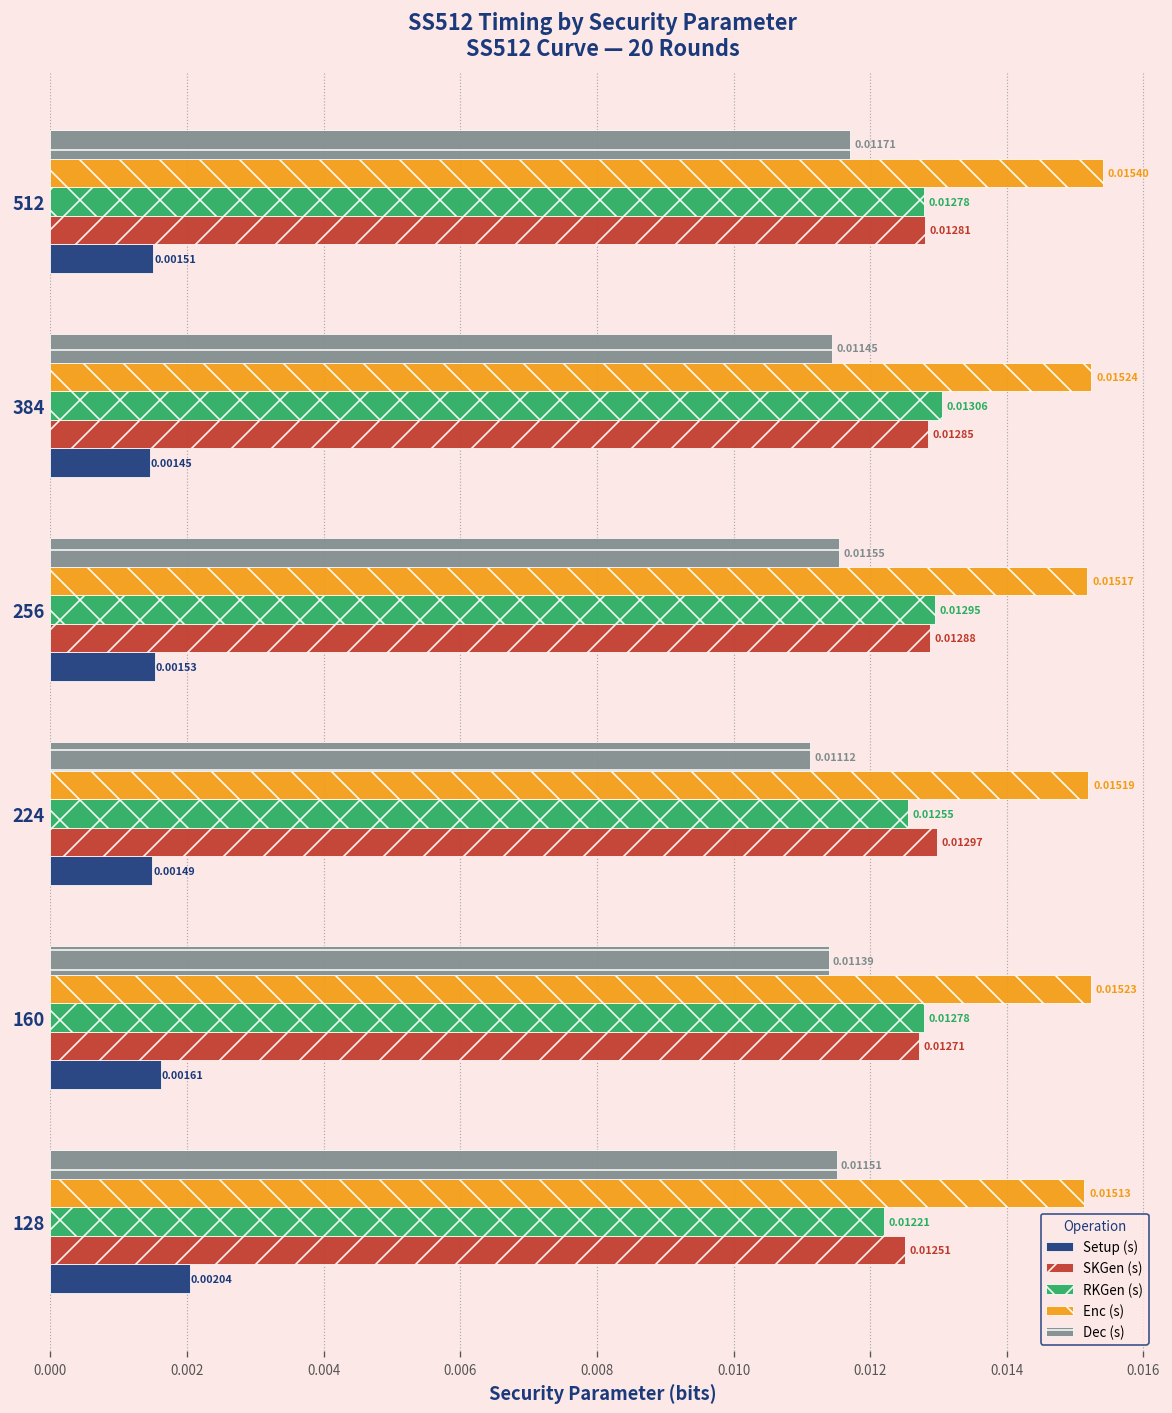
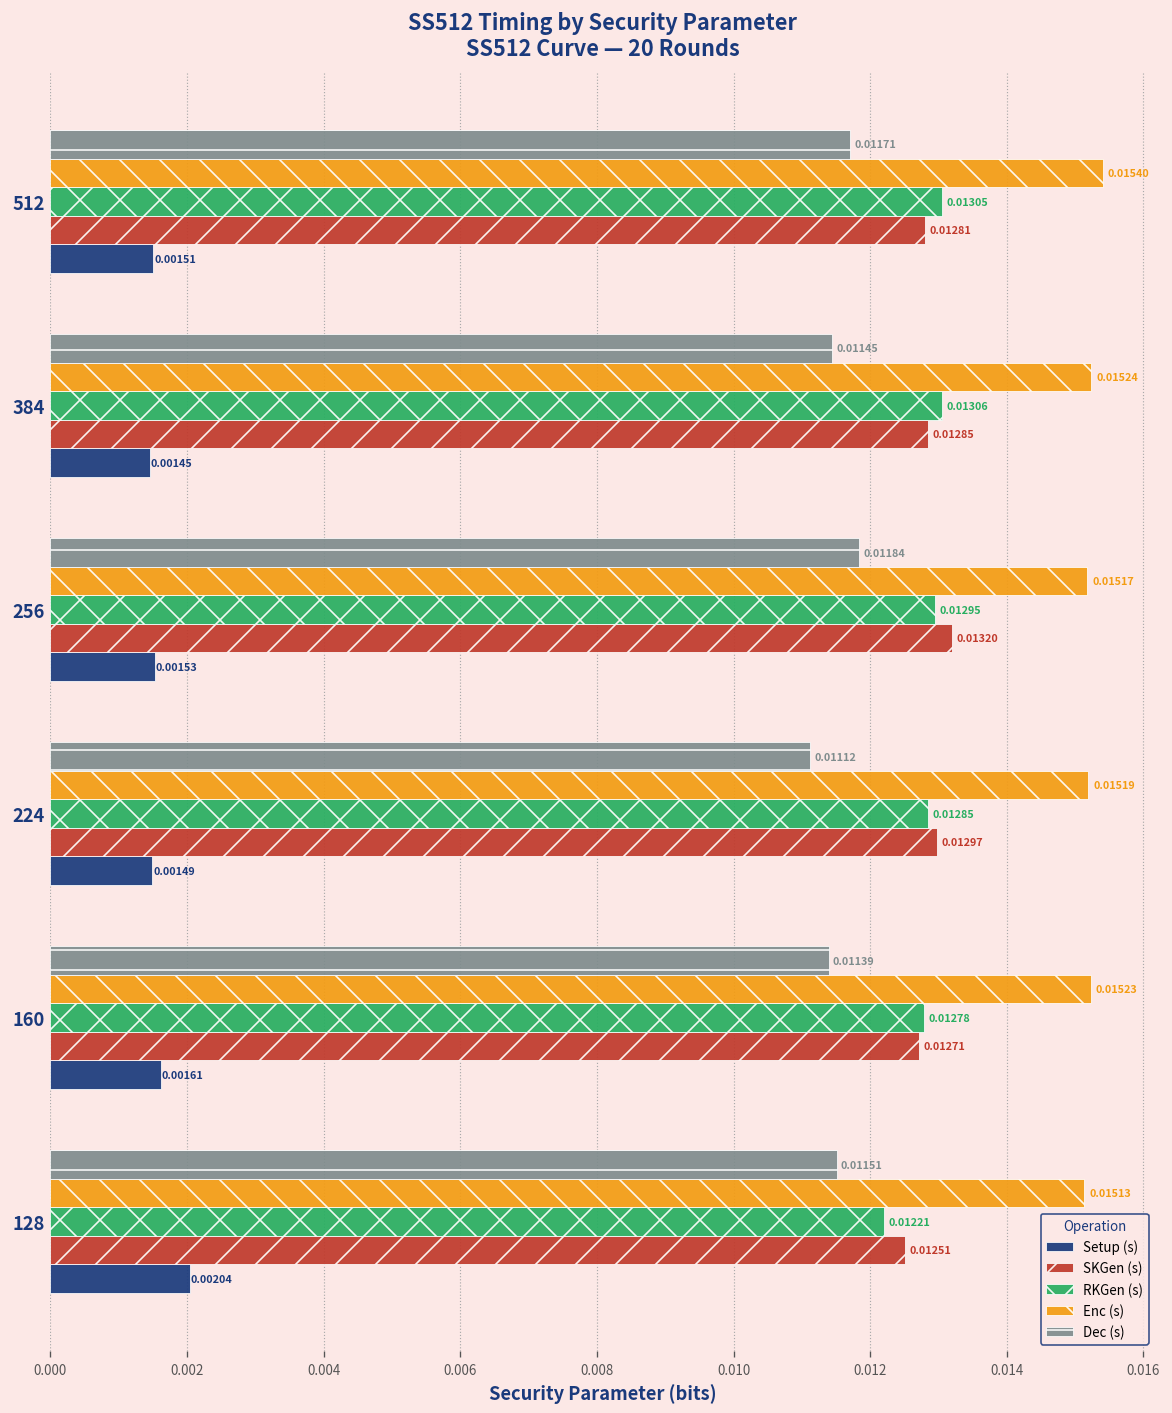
RKGen (s), 512: 0.01278 -> 0.01305
Dec (s), 256: 0.01155 -> 0.01184
SKGen (s), 256: 0.01288 -> 0.01320
RKGen (s), 224: 0.01255 -> 0.01285
